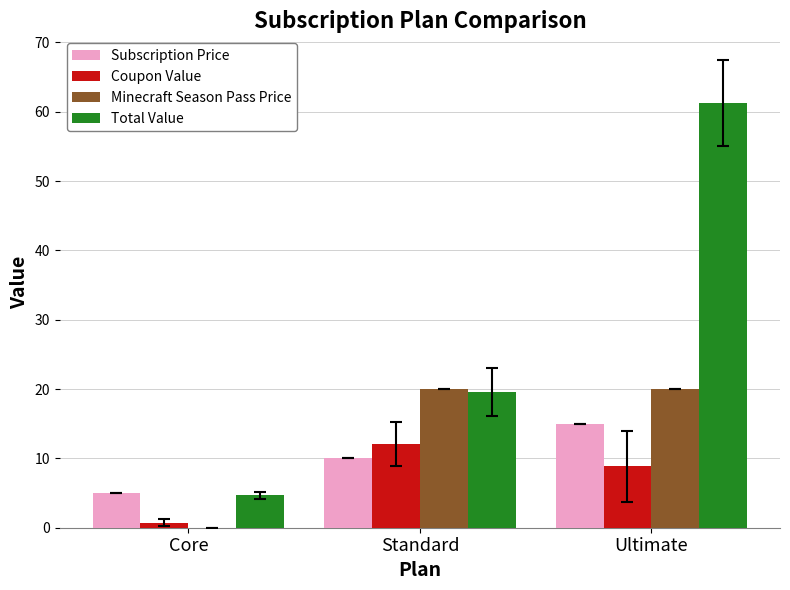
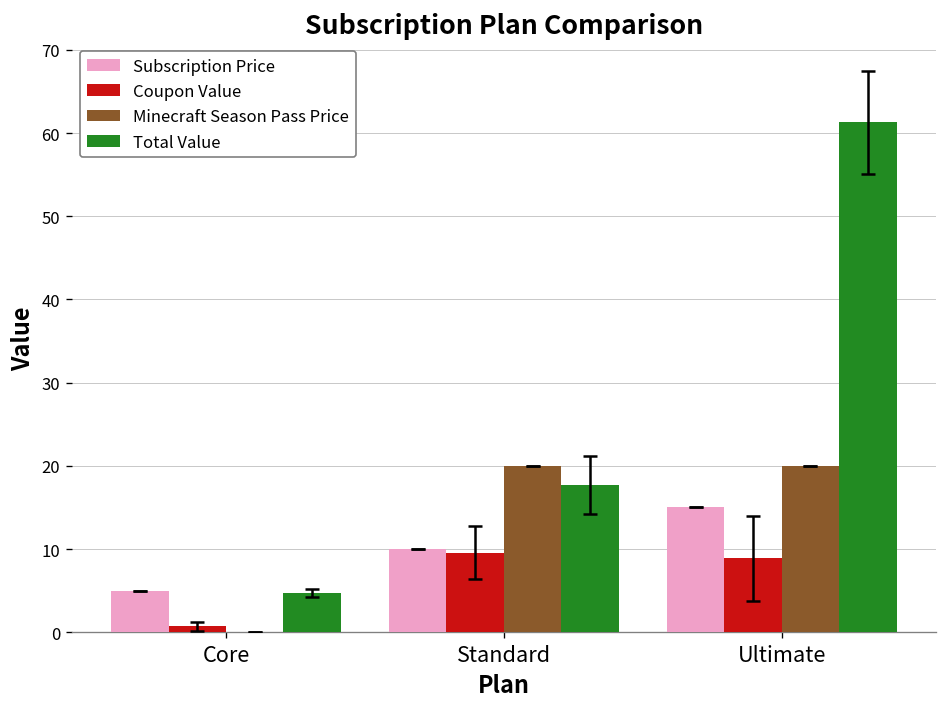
Coupon Value, Standard: 12 -> 10
Total Value, Standard: 20 -> 18
